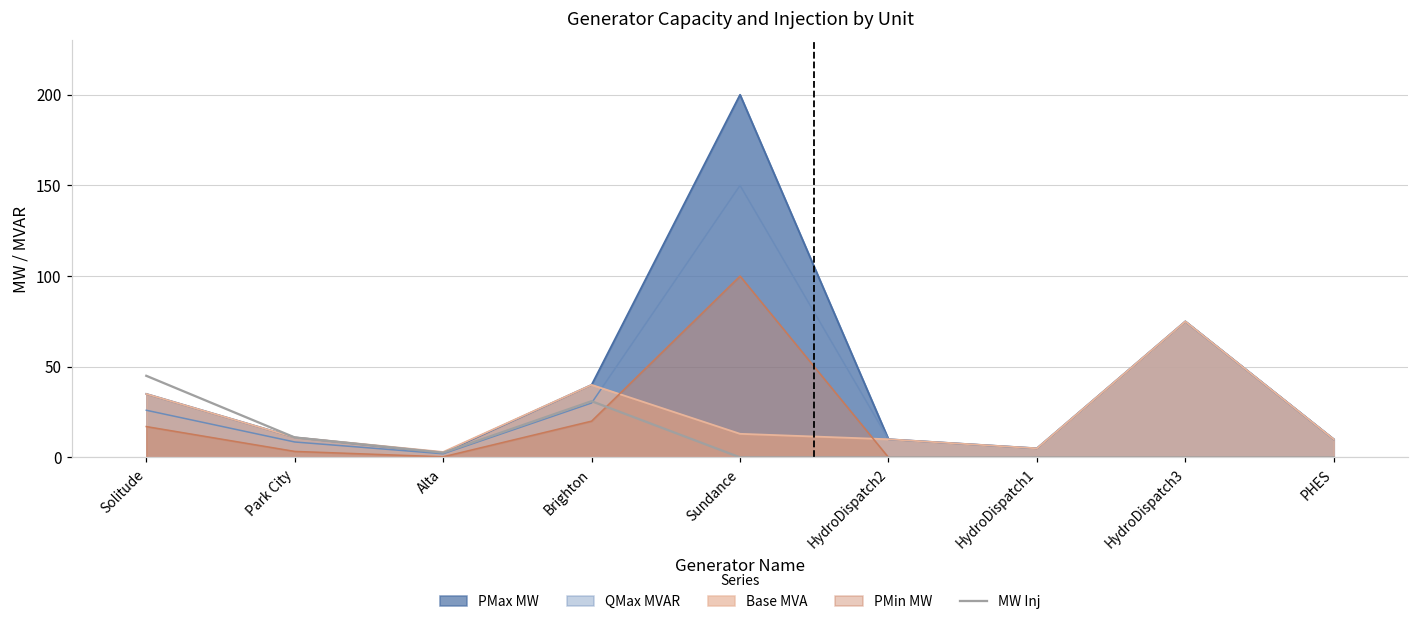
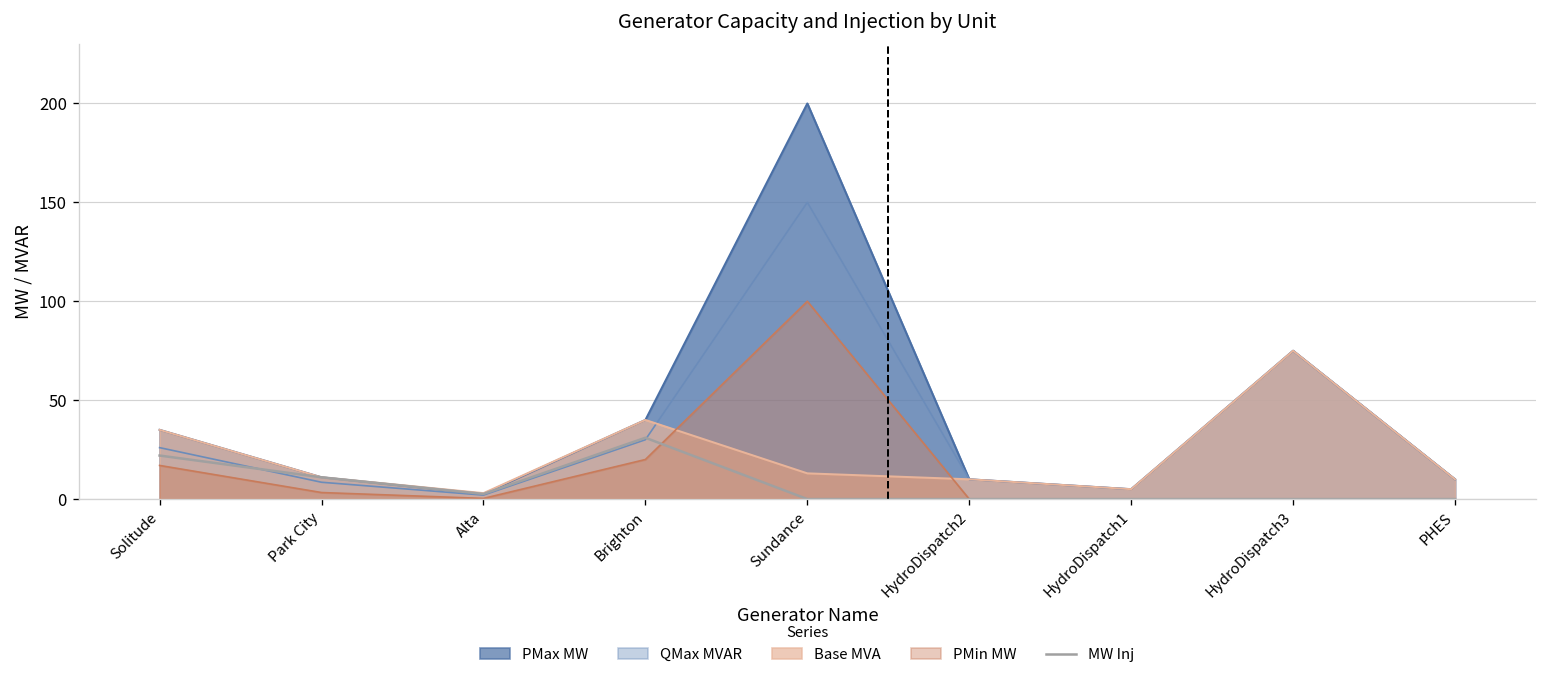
MW Inj, Solitude: 45 -> 22
